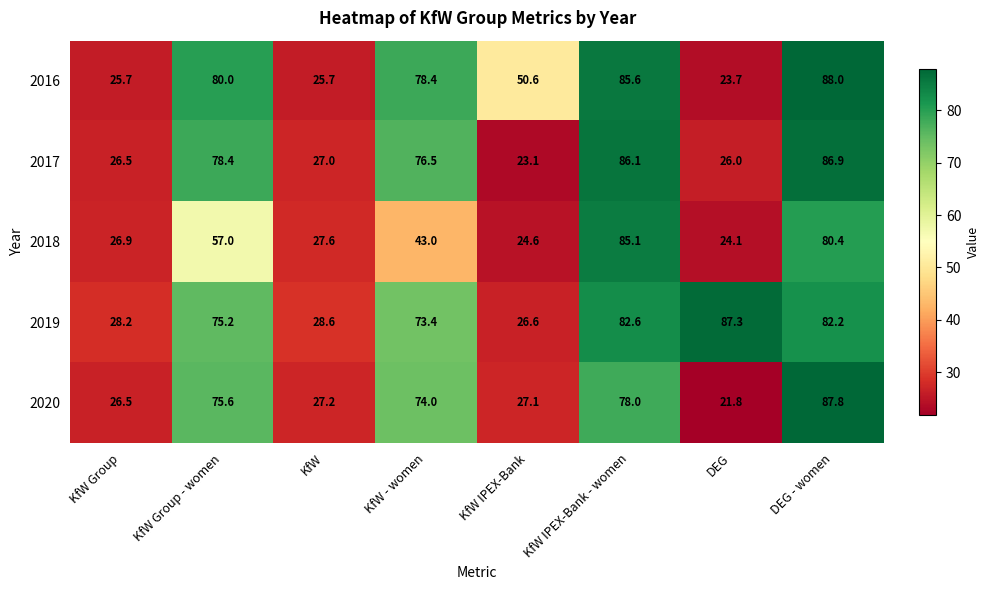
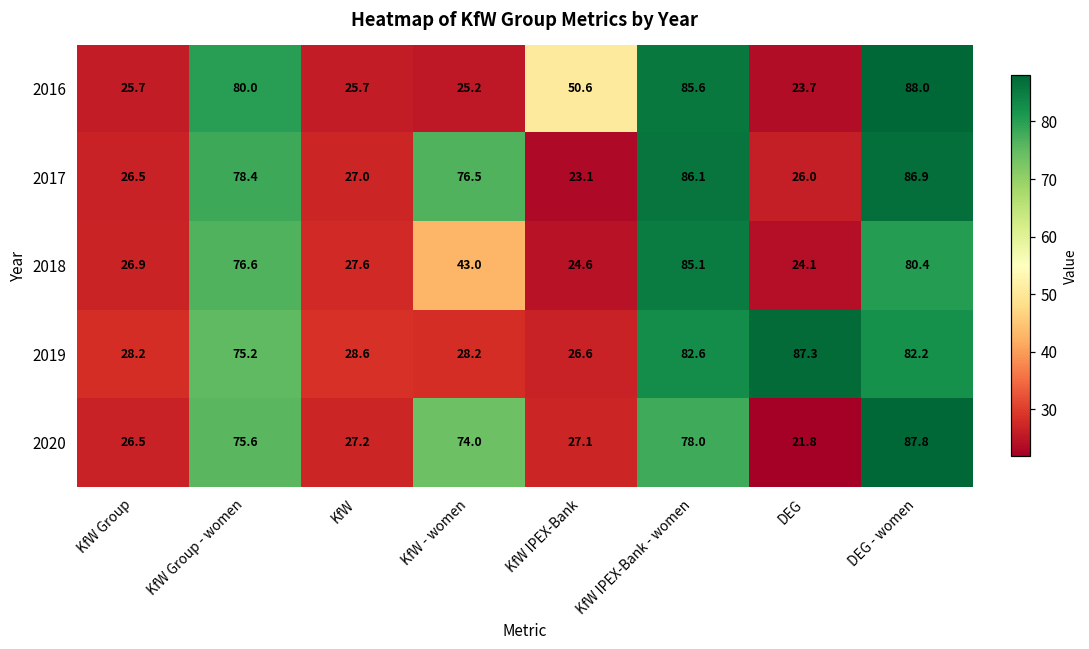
2016, KfW - women: 78.4 -> 25.2
2018, KfW Group - women: 57.0 -> 76.6
2019, KfW - women: 73.4 -> 28.2
